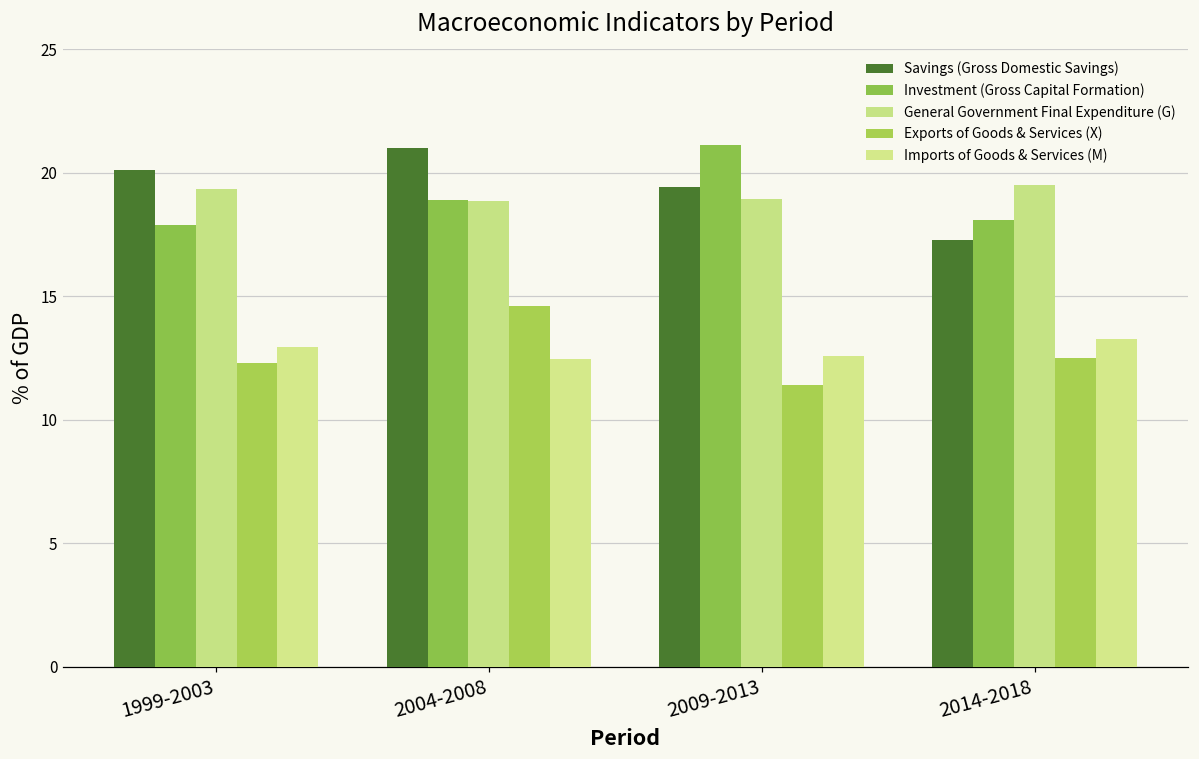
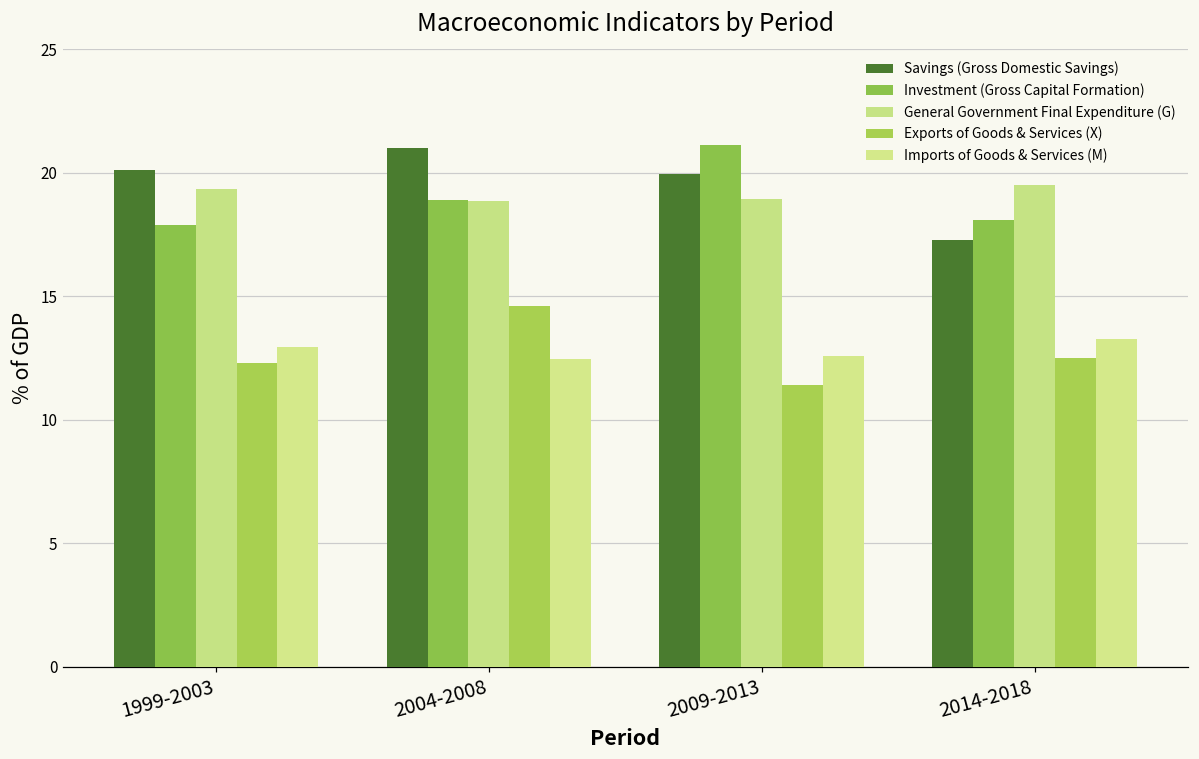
Savings (Gross Domestic Savings), 2009-2013: 19.4 -> 19.9
